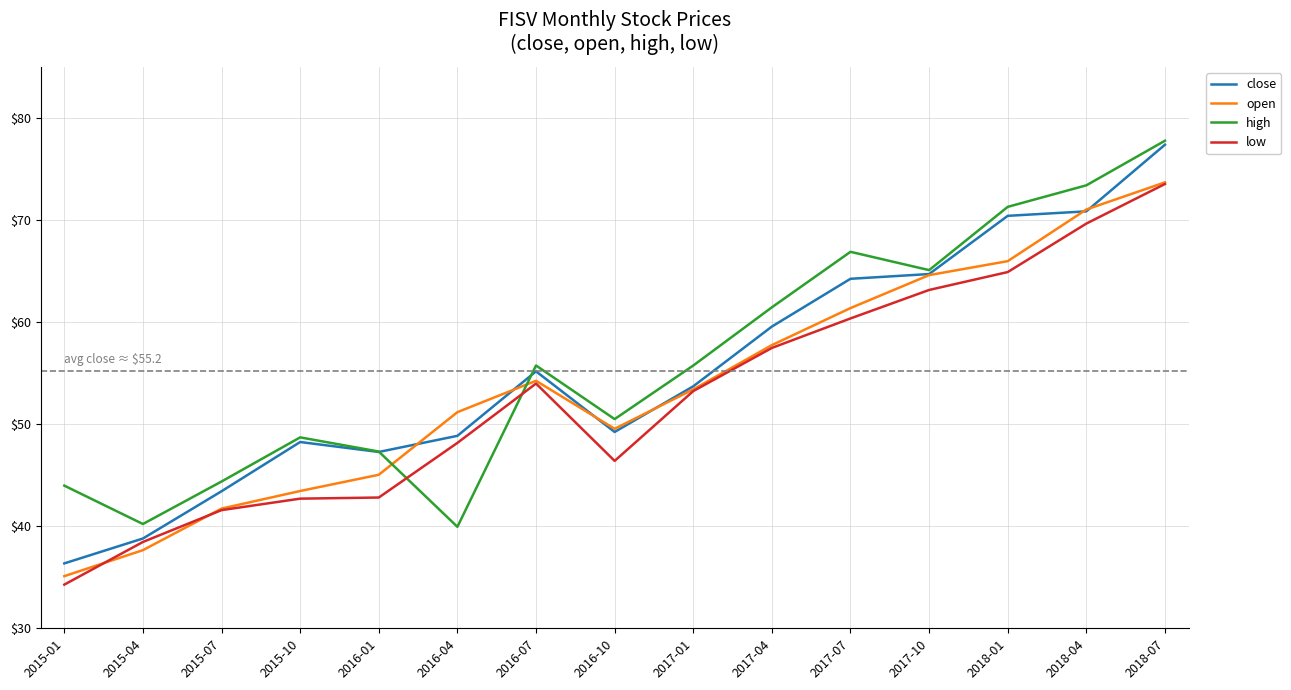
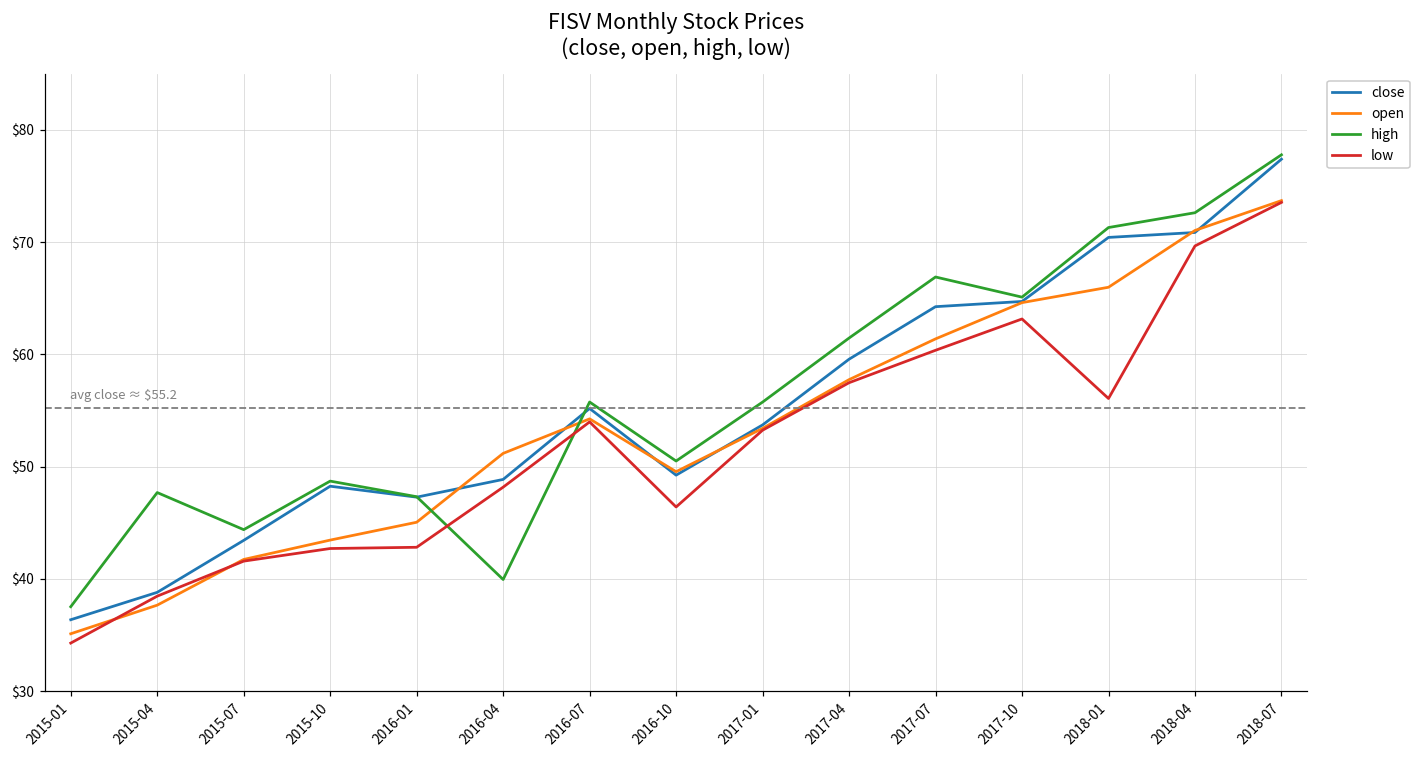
high, 2015-01: $44.0 -> $37.5
high, 2015-04: $40.2 -> $47.7
low, 2018-01: $64.9 -> $56.1
high, 2018-04: $73.4 -> $72.6
